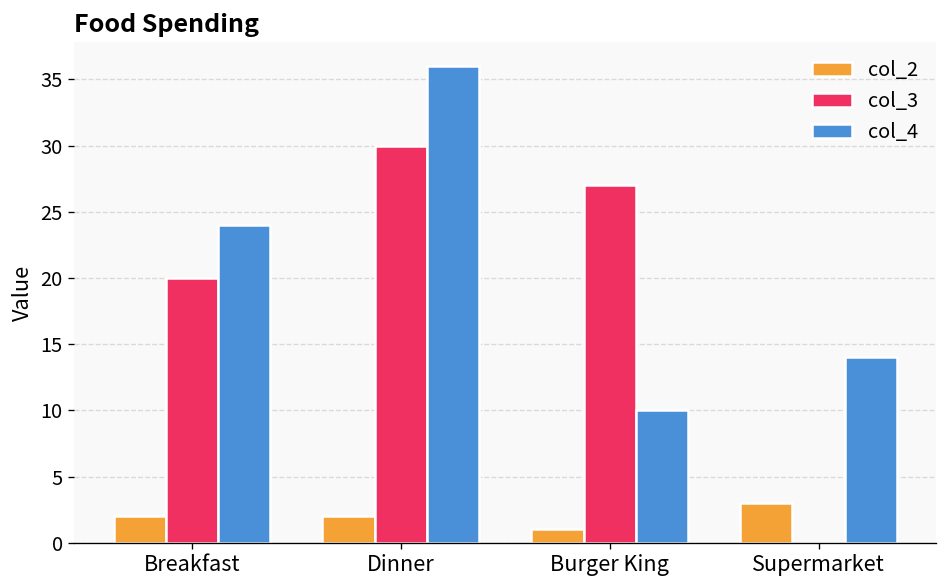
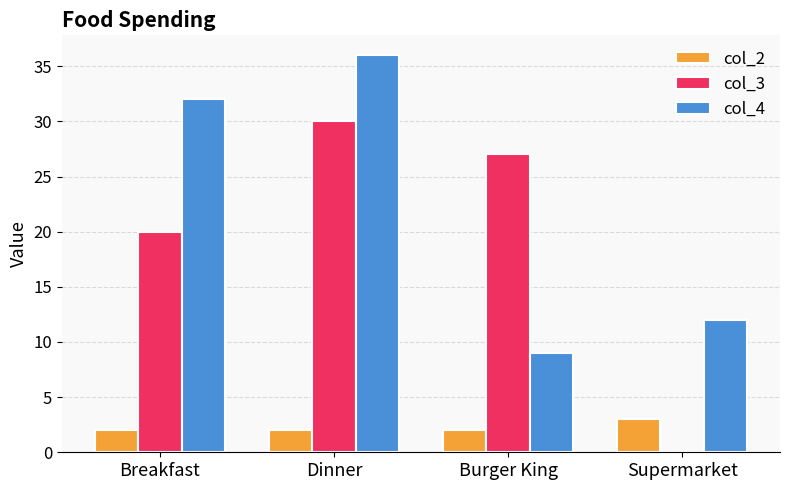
col_4, Breakfast: 24 -> 32
col_2, Burger King: 1 -> 2
col_4, Burger King: 10 -> 9
col_4, Supermarket: 14 -> 12
